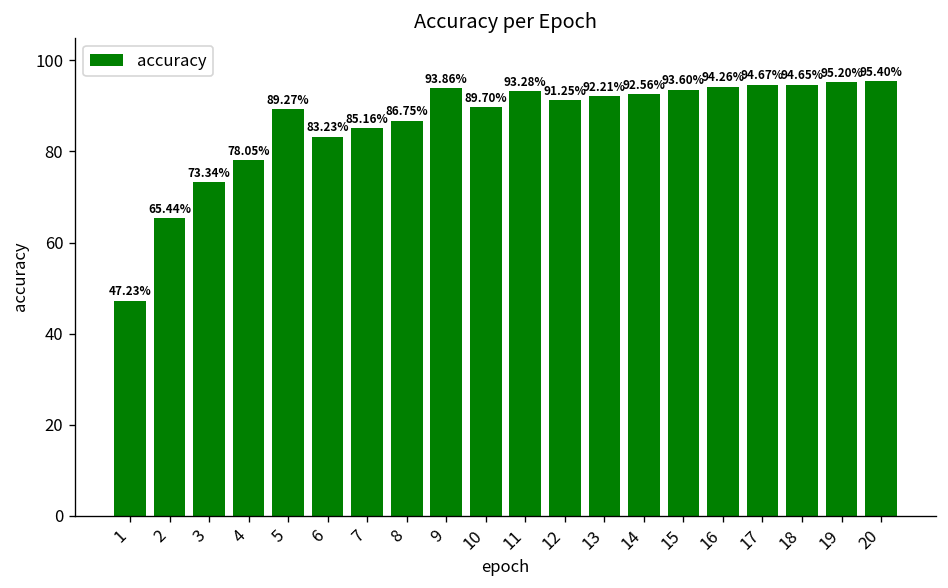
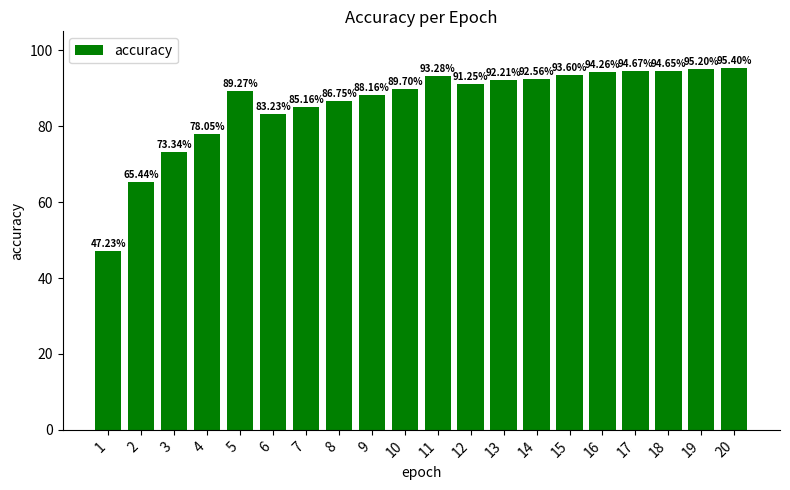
9: 93.86% -> 88.16%
